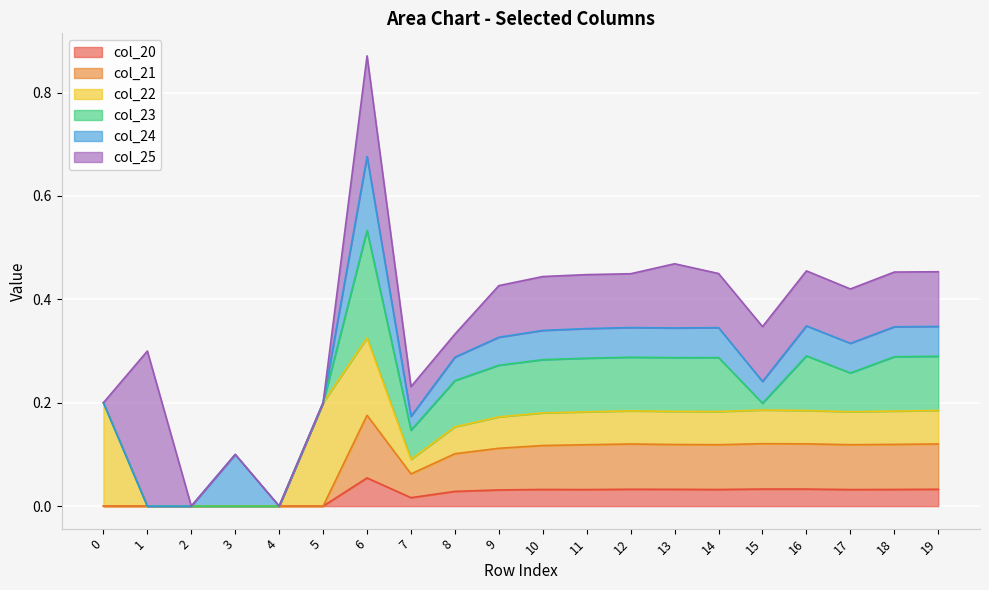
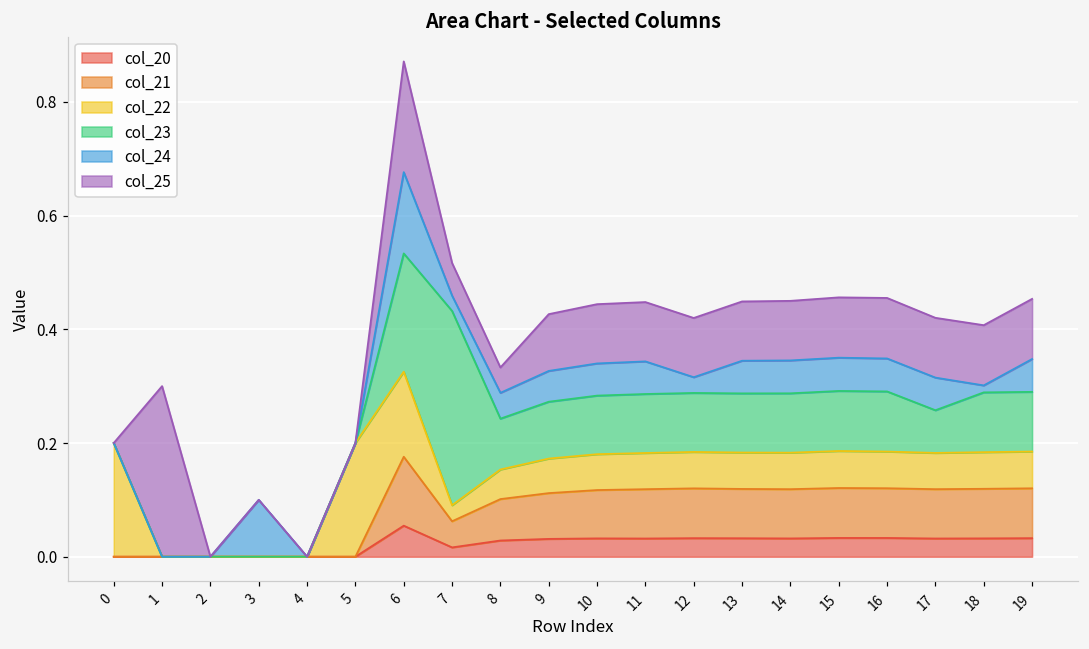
col_23, 7: 0.06 -> 0.34
col_24, 12: 0.06 -> 0.03
col_25, 13: 0.12 -> 0.10
col_23, 15: 0.01 -> 0.11
col_24, 15: 0.04 -> 0.06
col_24, 18: 0.06 -> 0.01
